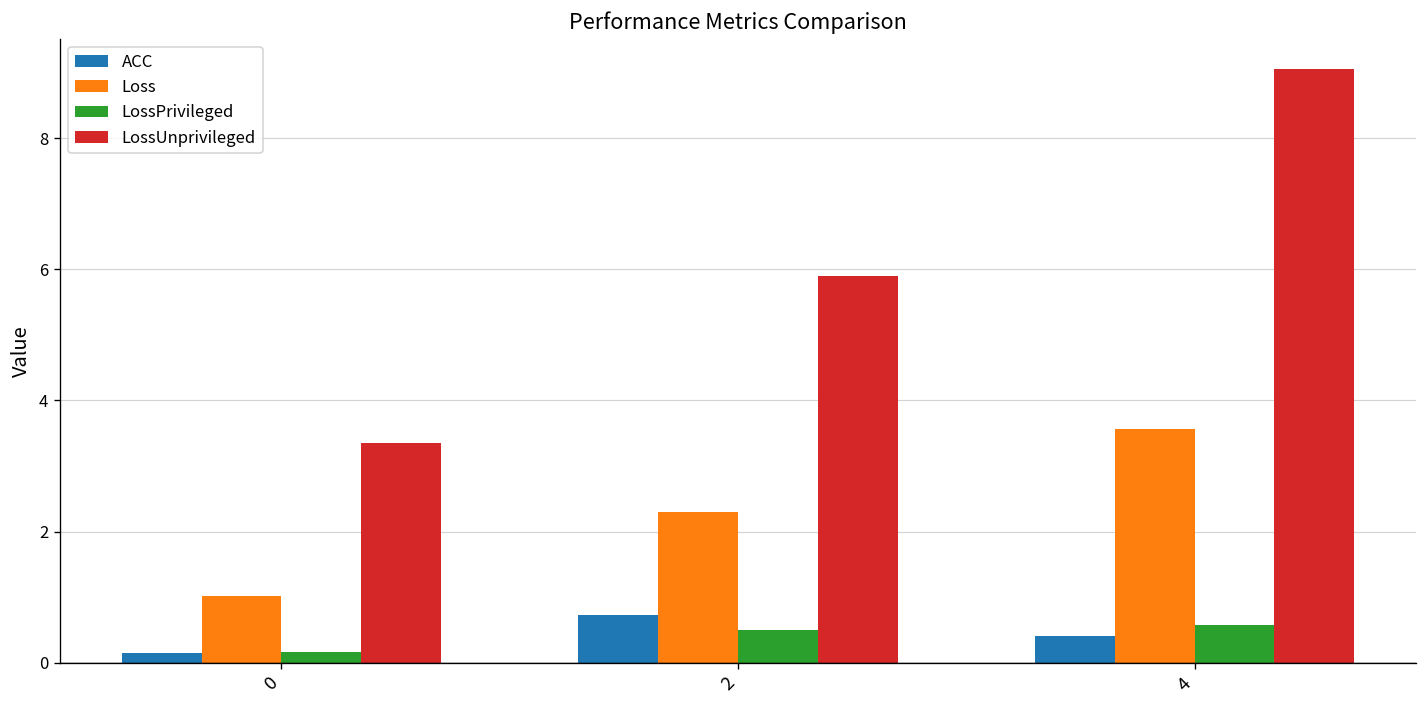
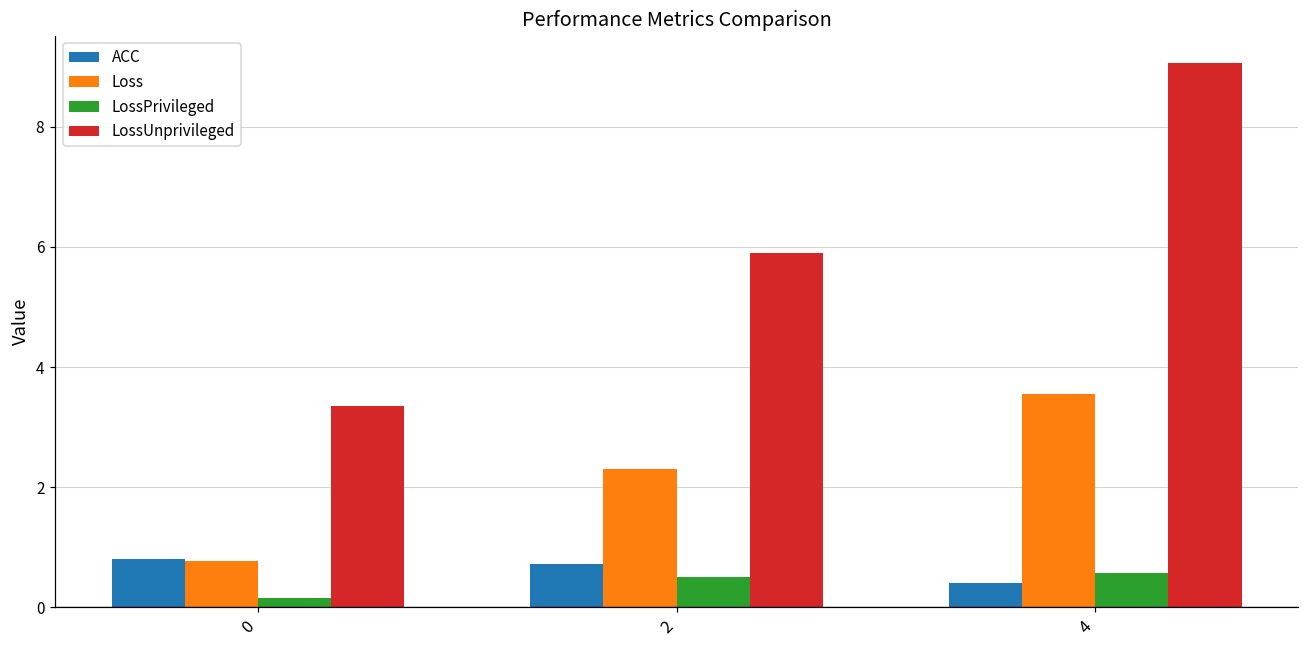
ACC, 0: 0.1 -> 0.8
Loss, 0: 1.0 -> 0.8
